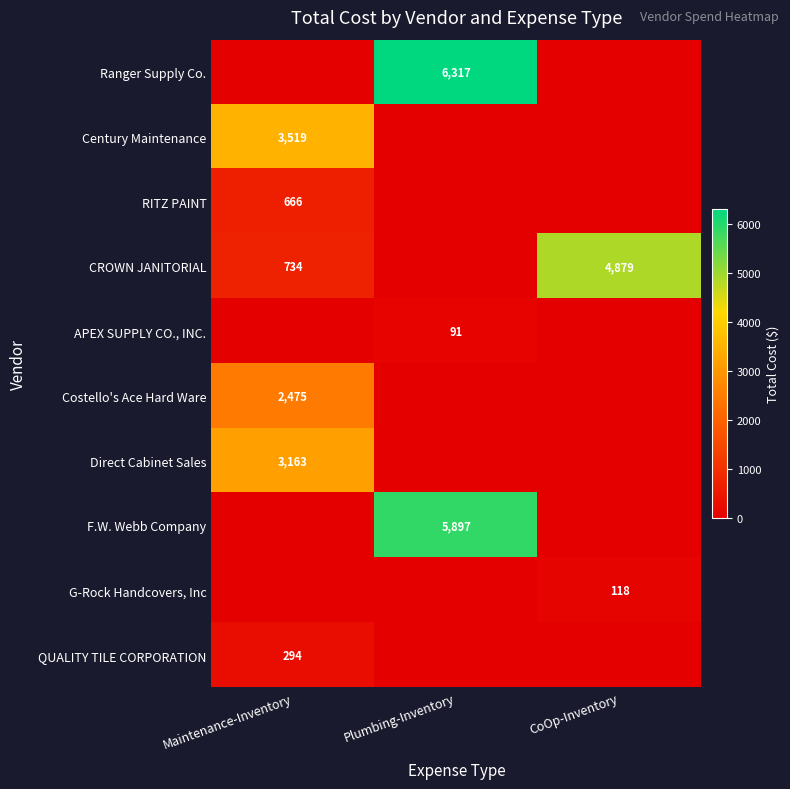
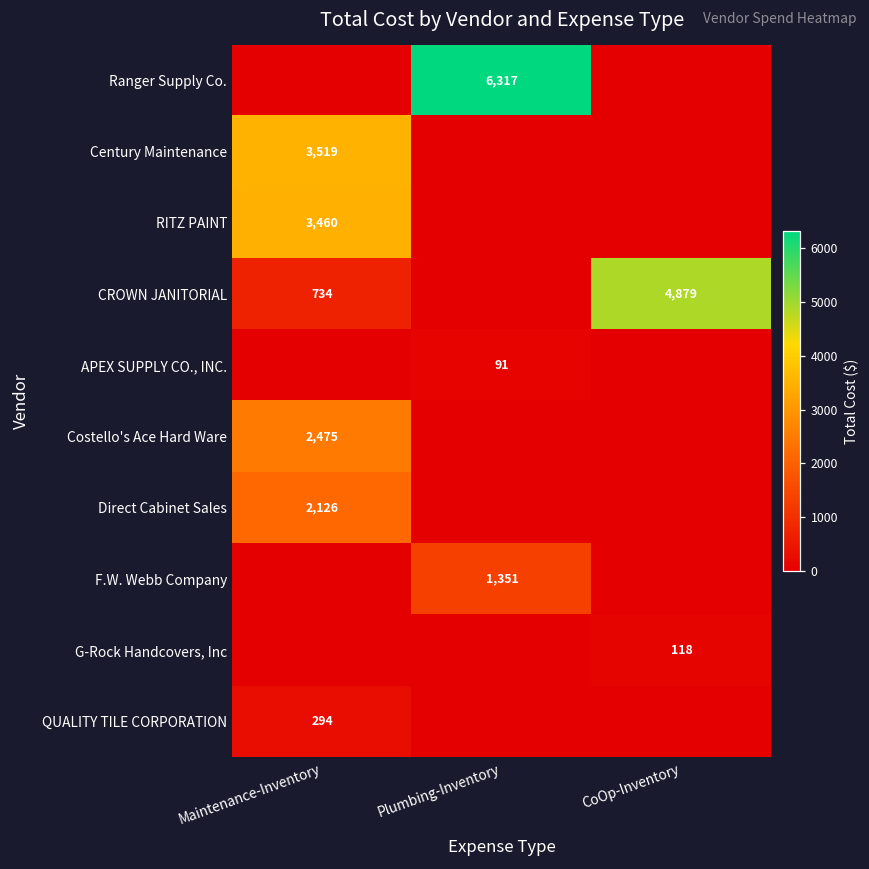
RITZ PAINT, Maintenance-Inventory: 666 -> 3,460
Direct Cabinet Sales, Maintenance-Inventory: 3,163 -> 2,126
F.W. Webb Company, Plumbing-Inventory: 5,897 -> 1,351
